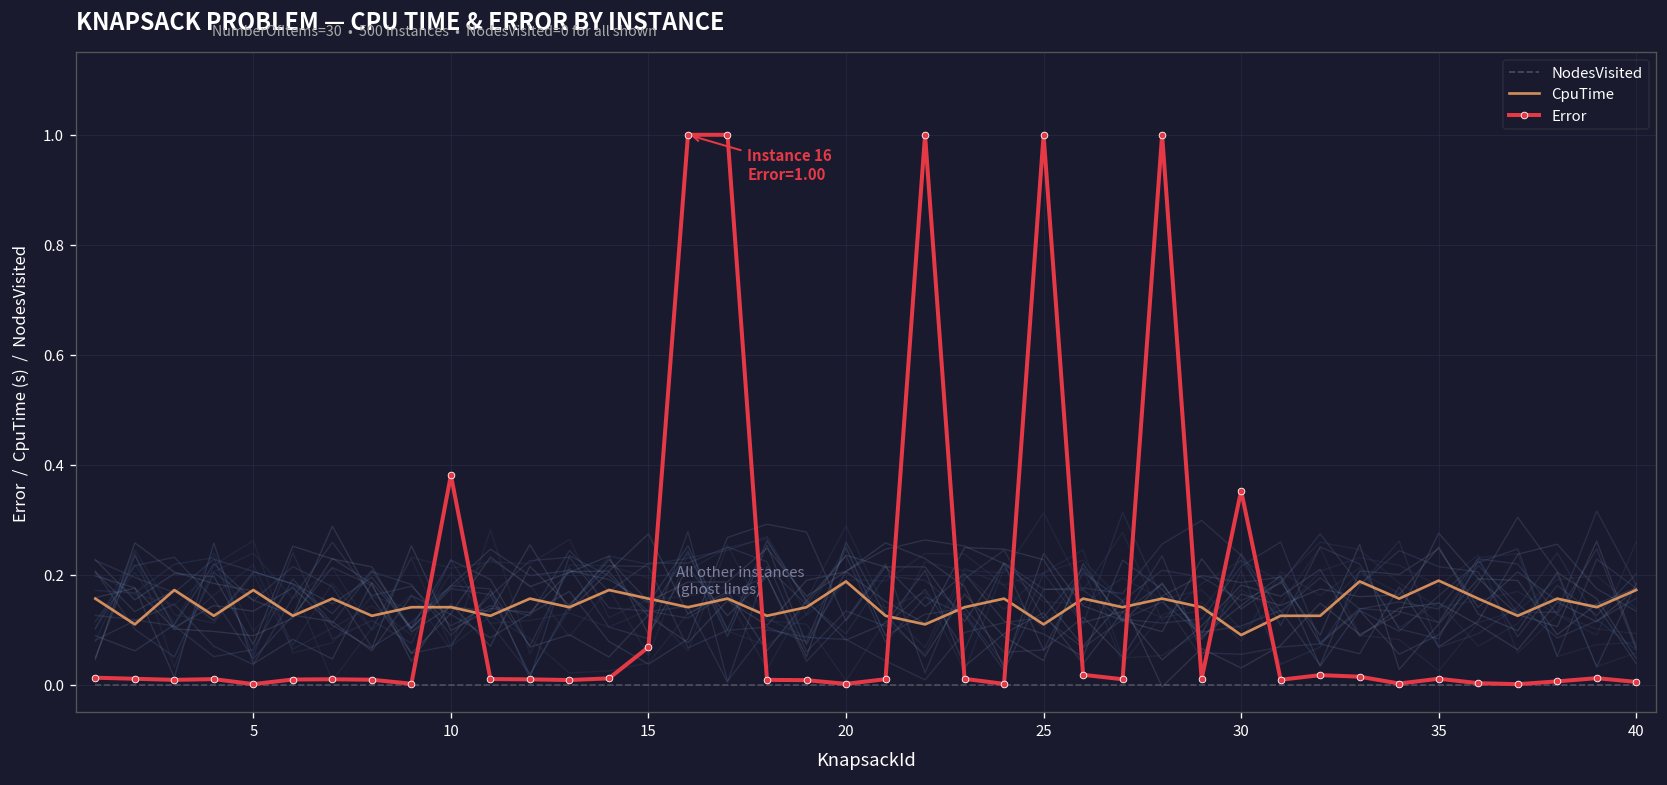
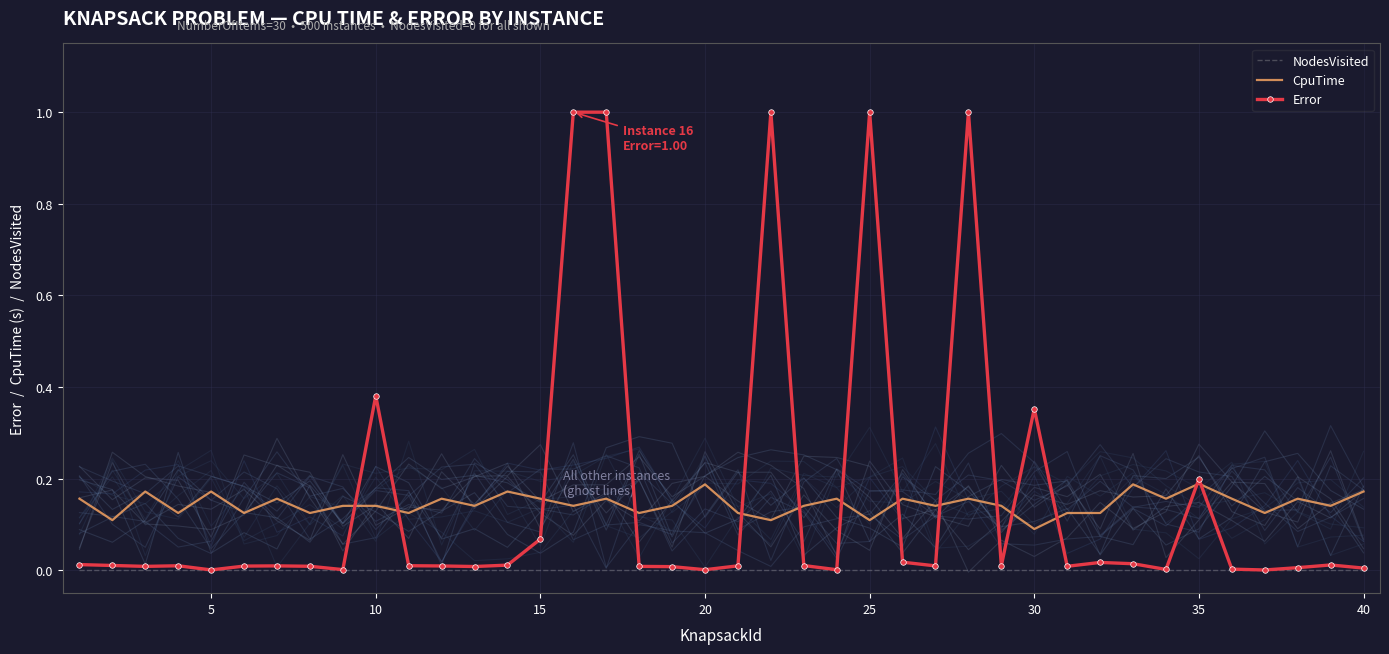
Error, 35: 0.01 -> 0.20
